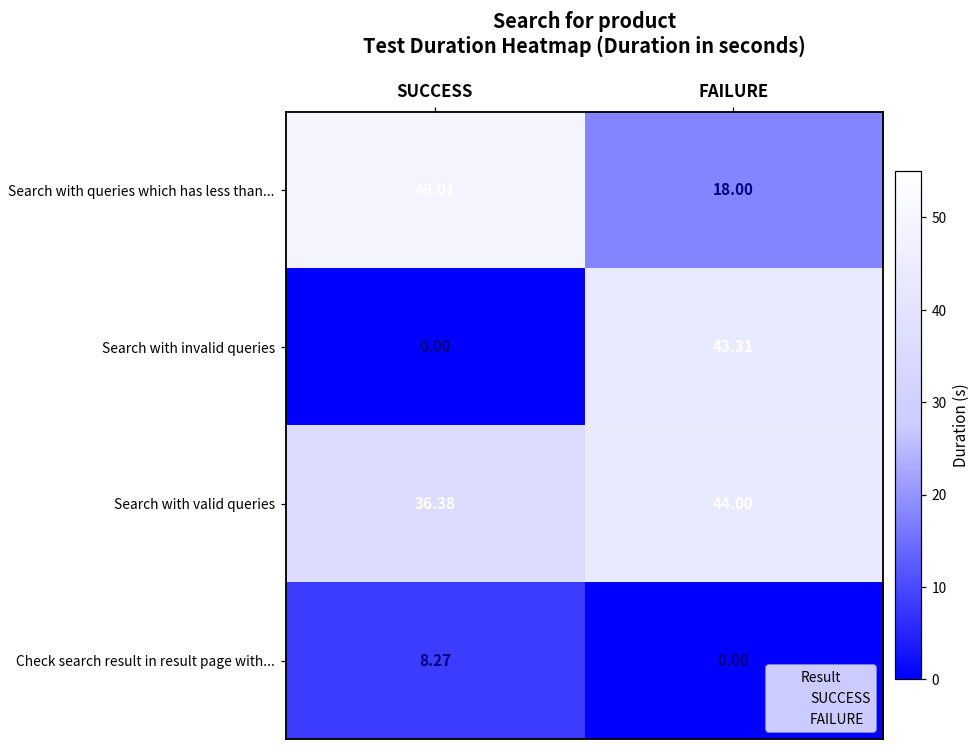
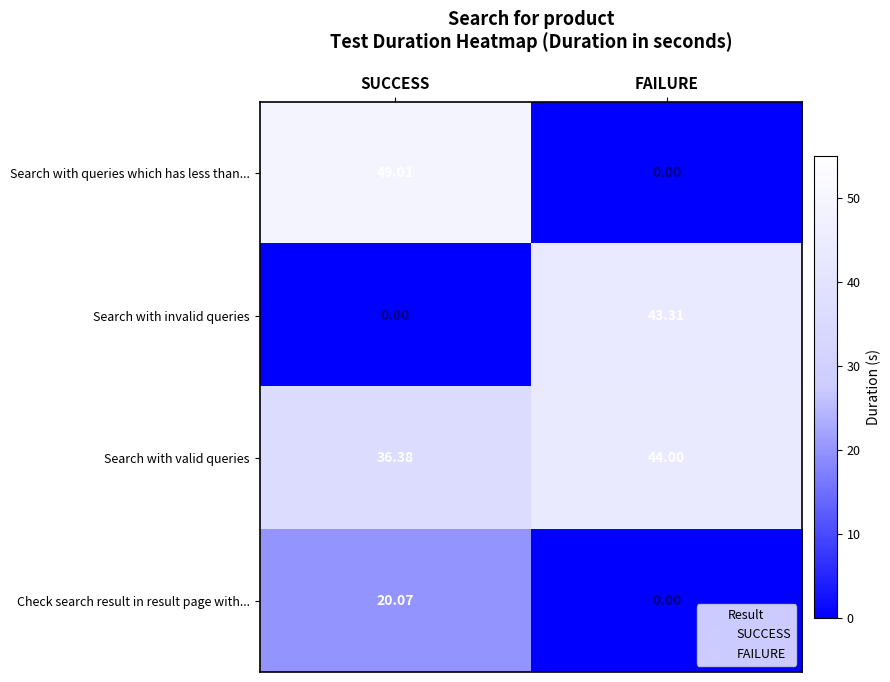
Search with queries which has less than..., FAILURE: 18.00 -> 0.00
Check search result in result page with..., SUCCESS: 8.27 -> 20.07
